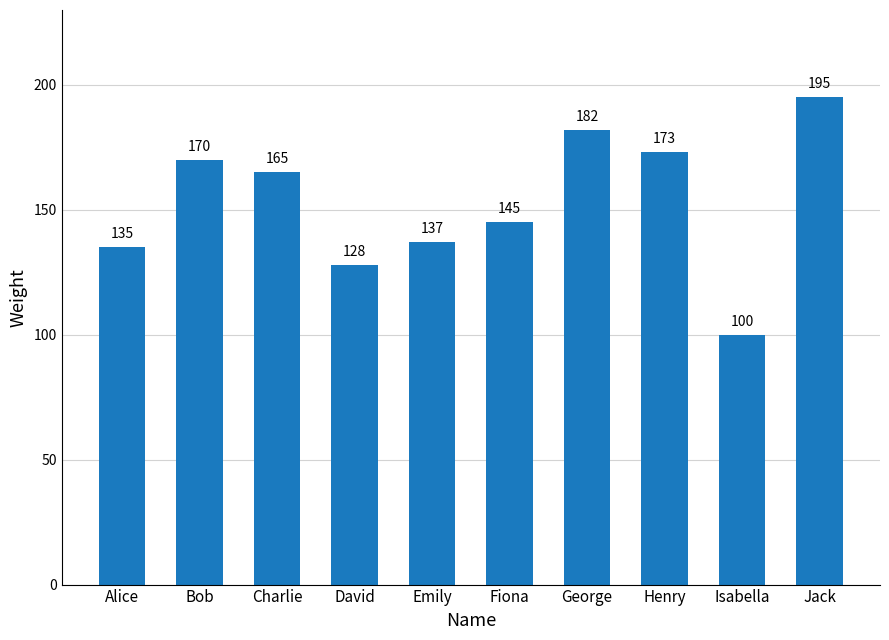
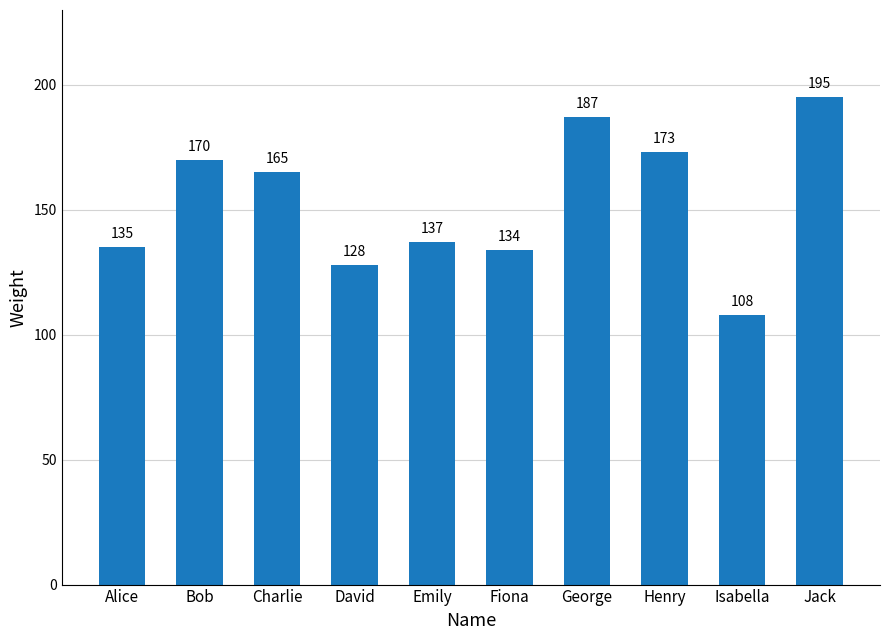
Fiona: 145 -> 134
George: 182 -> 187
Isabella: 100 -> 108
